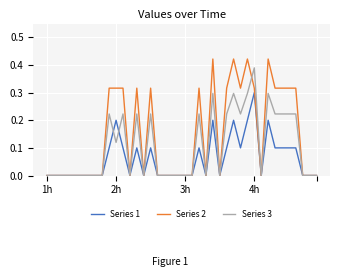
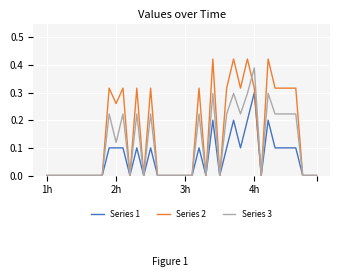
Series 1, 2h: 0.2 -> 0.1
Series 2, 2h: 0.32 -> 0.26
